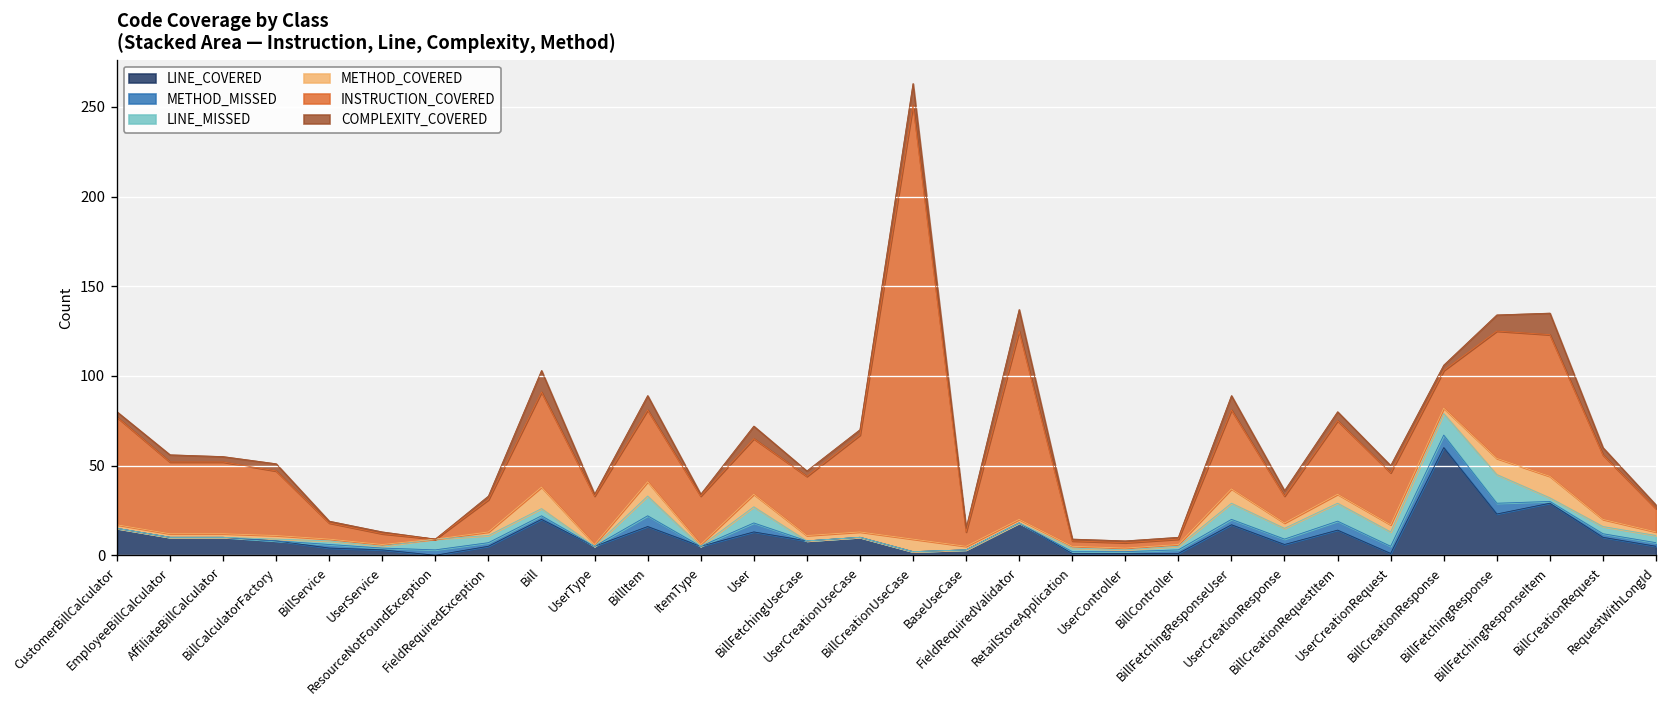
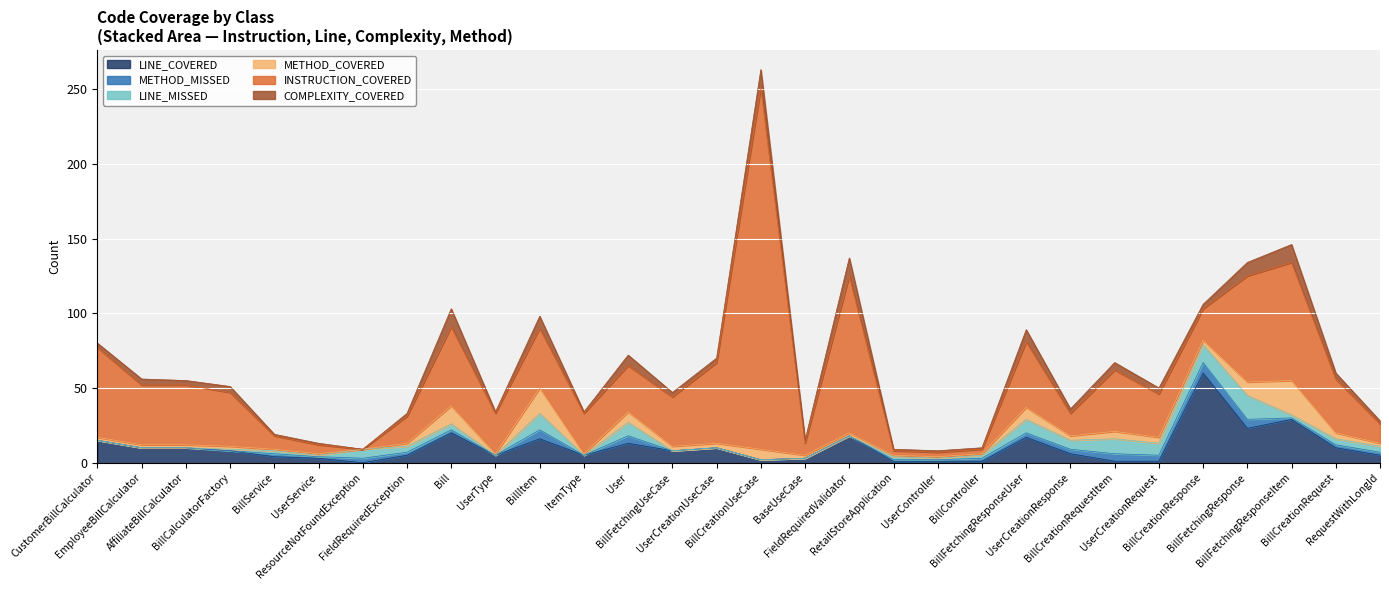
METHOD_COVERED, BillItem: 8 -> 17
LINE_COVERED, BillCreationRequestItem: 14 -> 1
METHOD_COVERED, BillFetchingResponseItem: 12 -> 23
